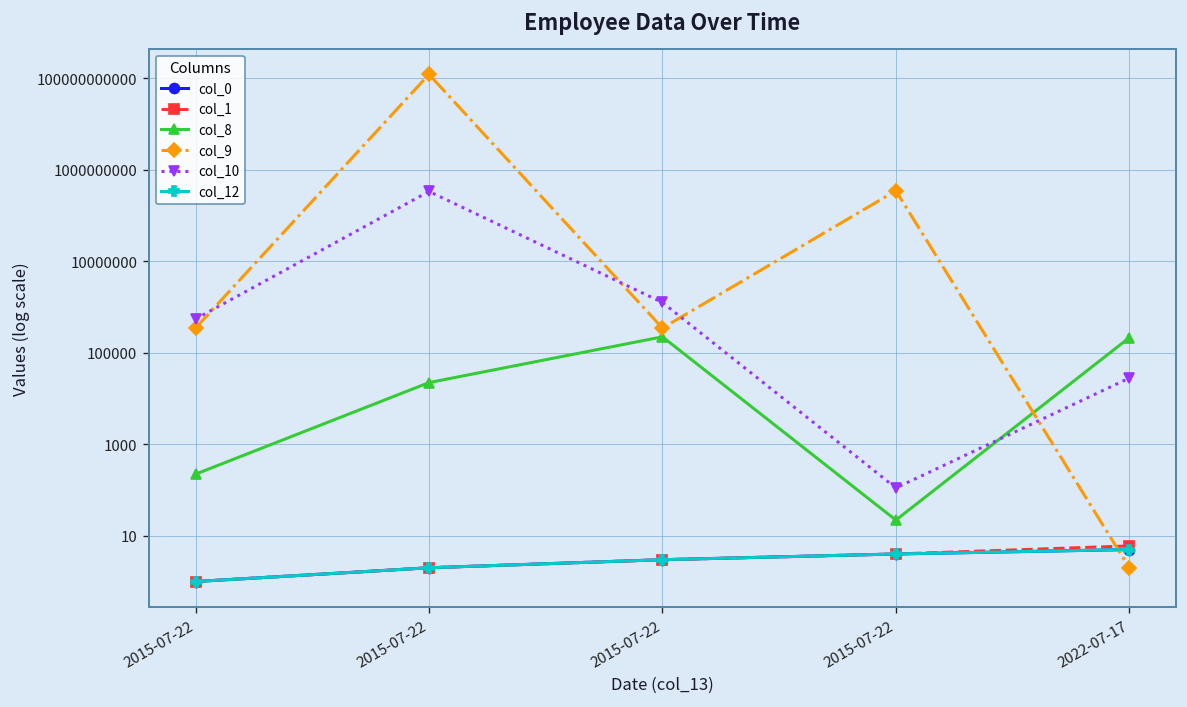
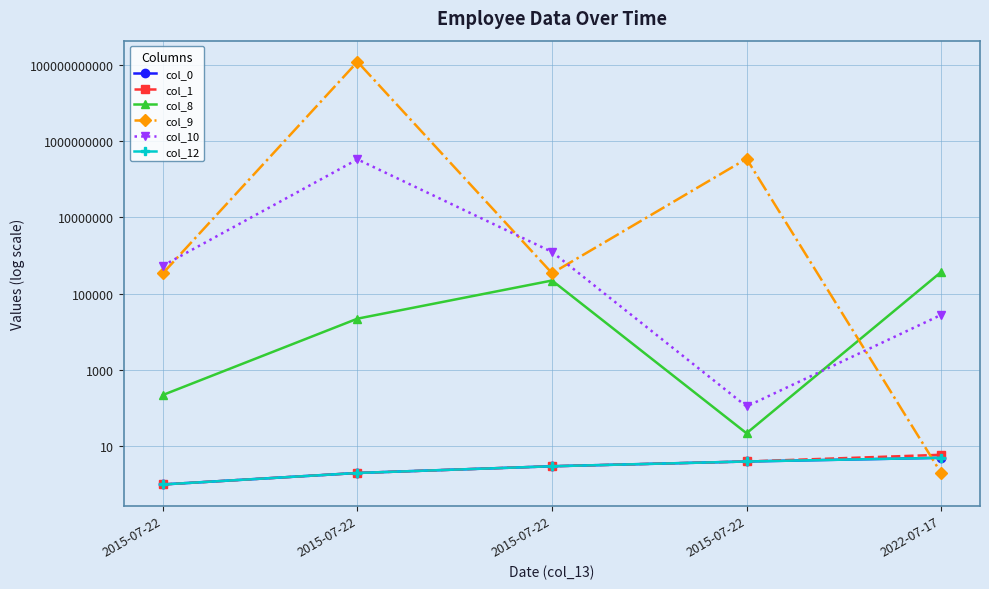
col_8, 2022-07-17: 200000 -> 400000
